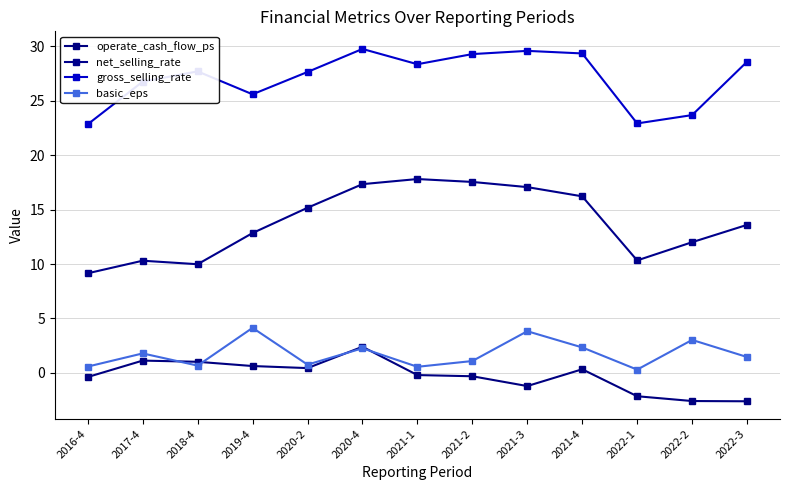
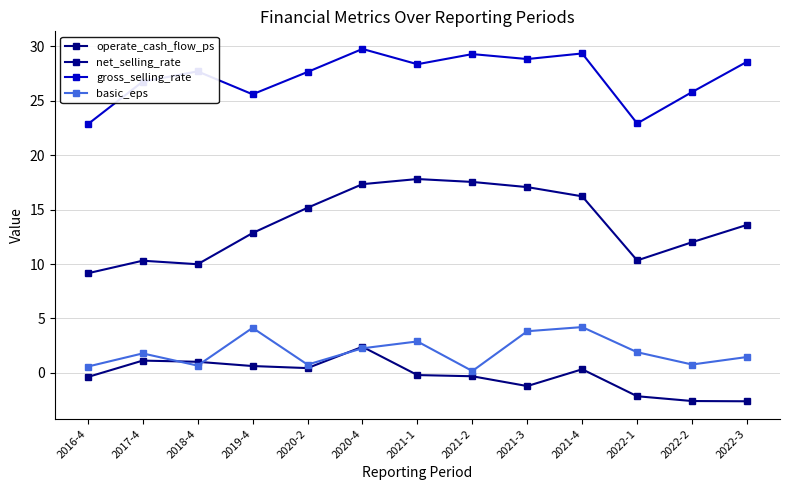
basic_eps, 2021-1: 0.6 -> 2.9
basic_eps, 2021-2: 1.1 -> 0.2
gross_selling_rate, 2021-3: 29.6 -> 28.8
basic_eps, 2021-4: 2.3 -> 4.2
basic_eps, 2022-1: 0.3 -> 1.9
gross_selling_rate, 2022-2: 23.7 -> 25.8
basic_eps, 2022-2: 3.0 -> 0.8
